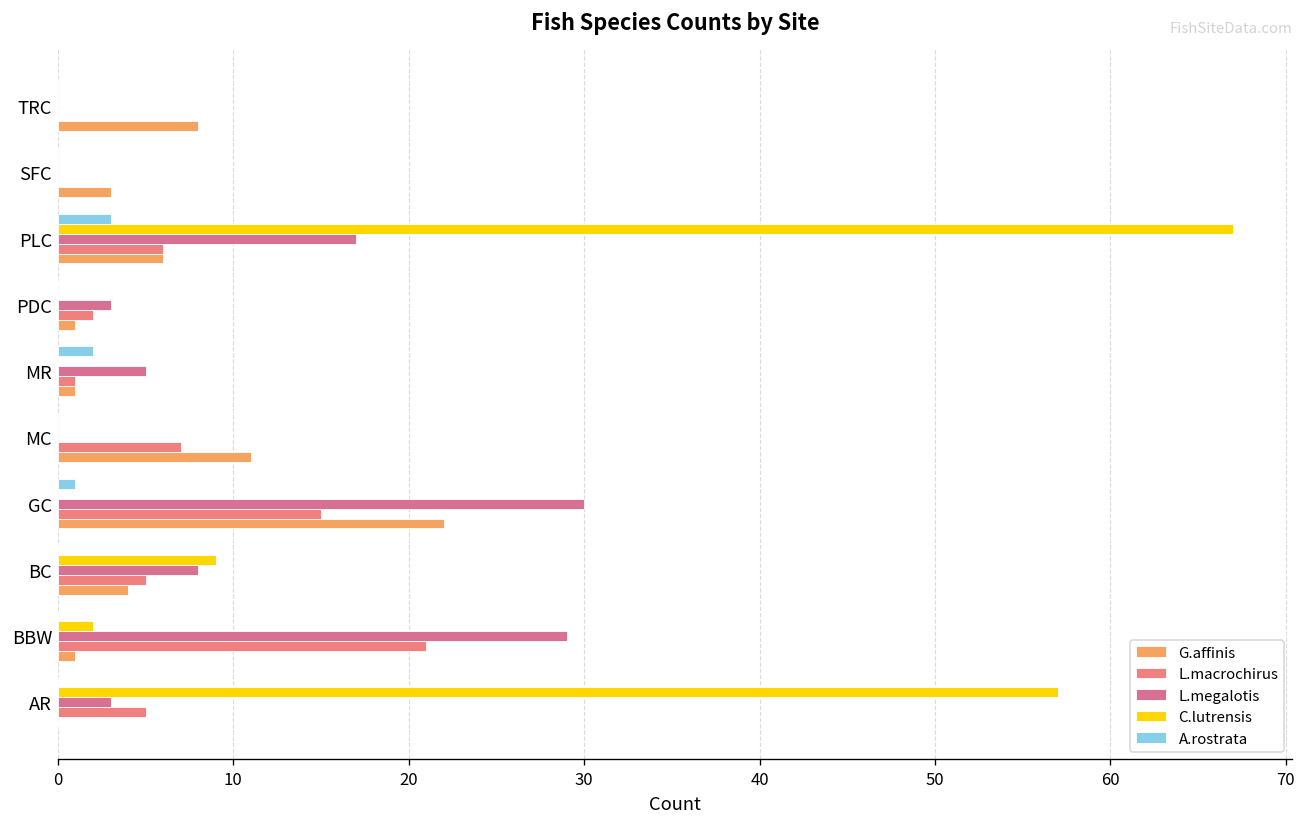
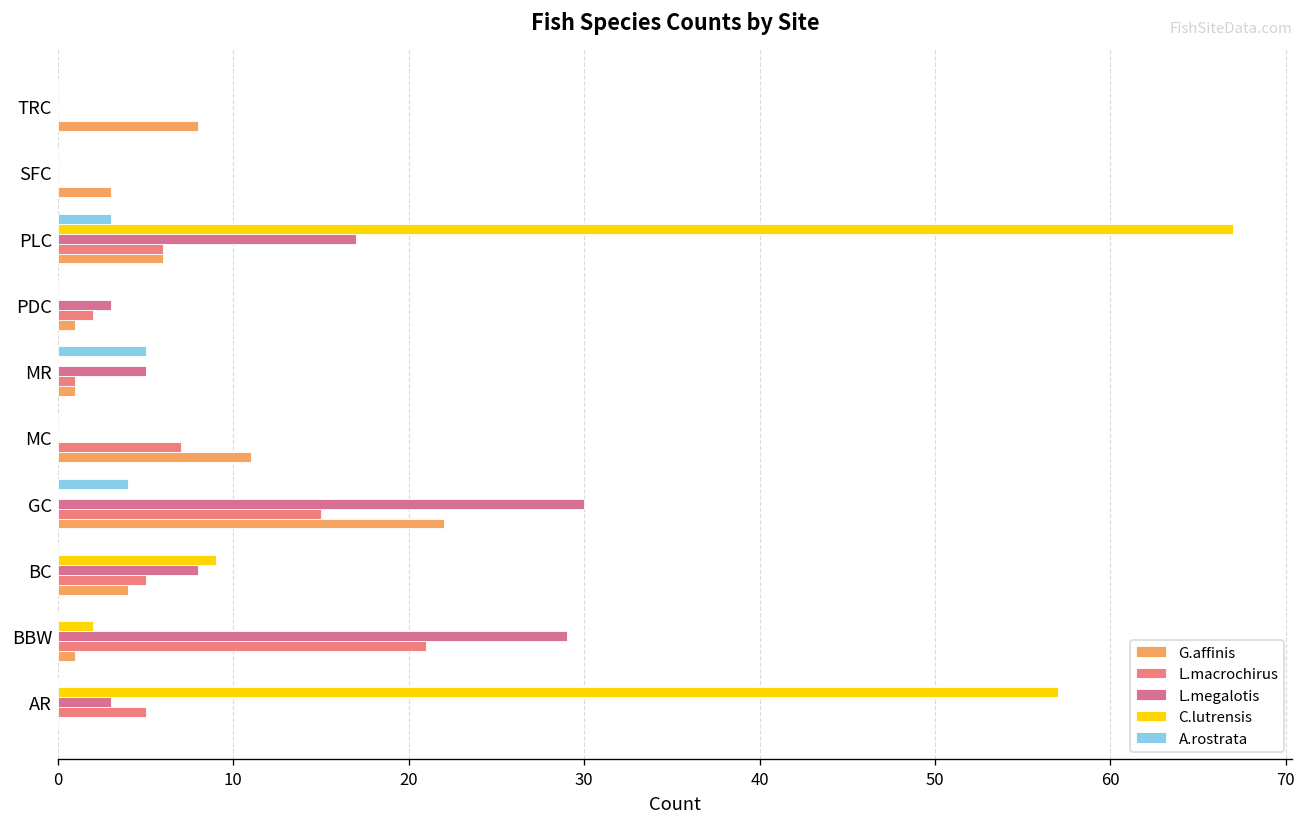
A.rostrata, MR: 2 -> 5
A.rostrata, GC: 1 -> 4
